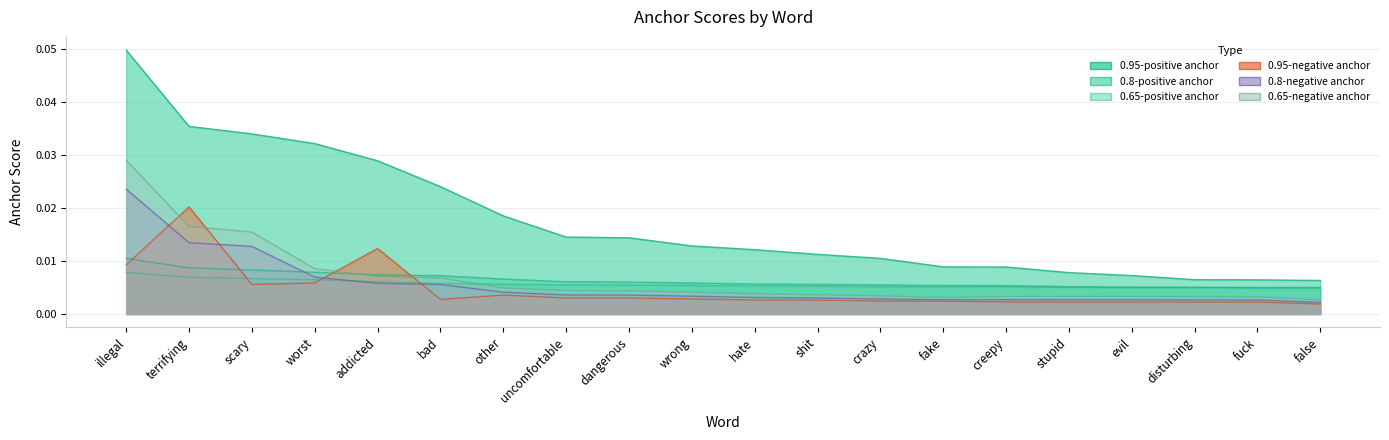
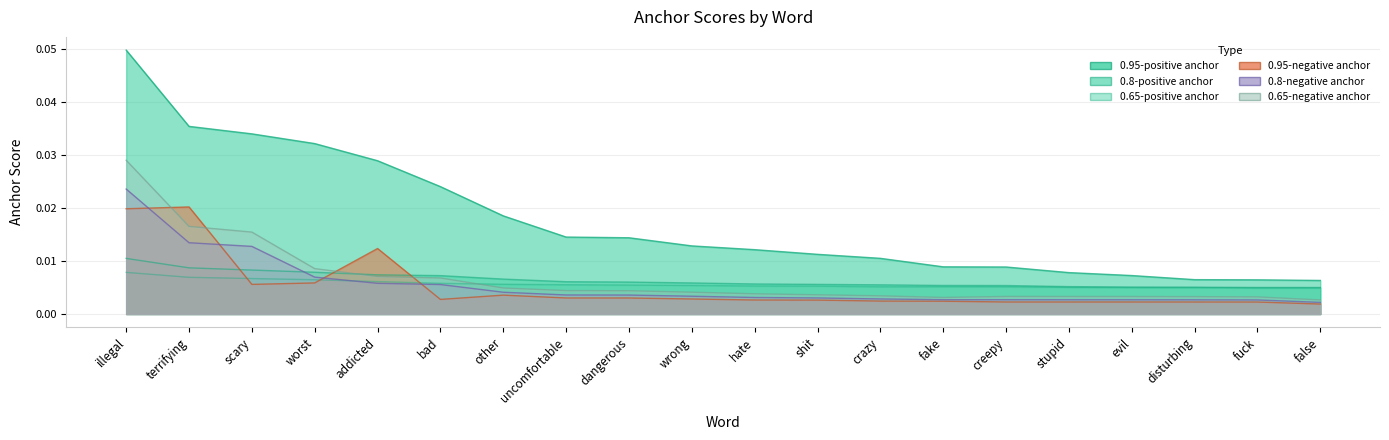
0.95-negative anchor, illegal: 0.009 -> 0.020
